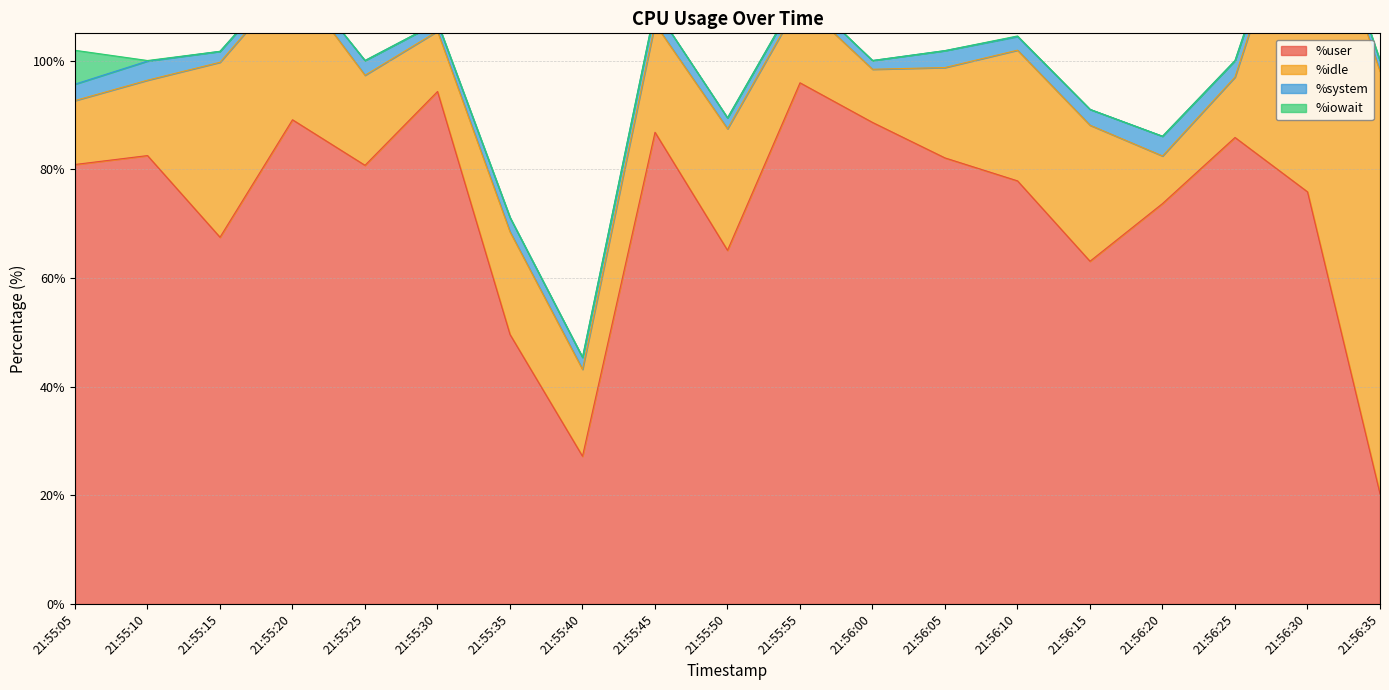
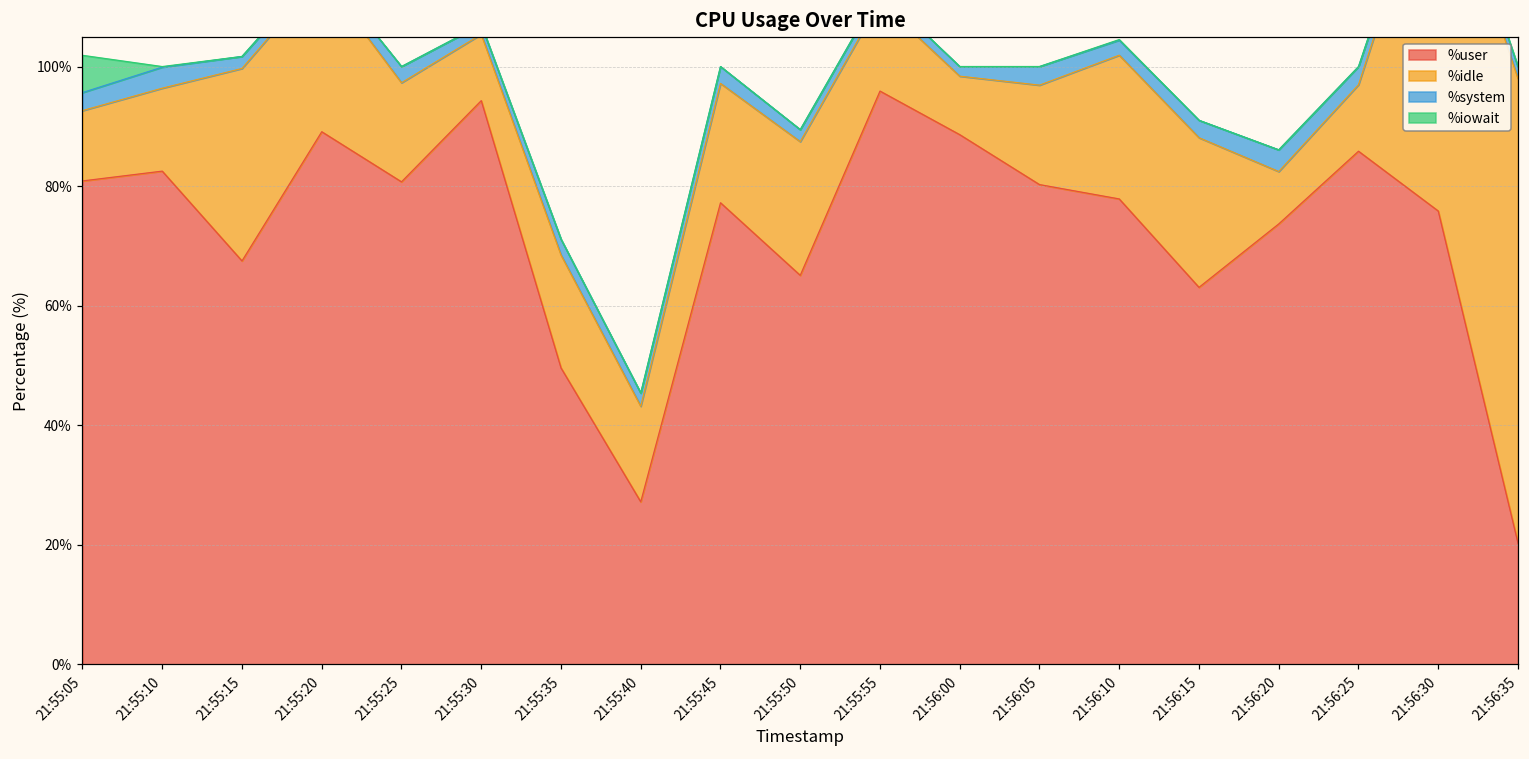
%user, 21:55:45: 87% -> 77%
%user, 21:56:05: 82% -> 80%
